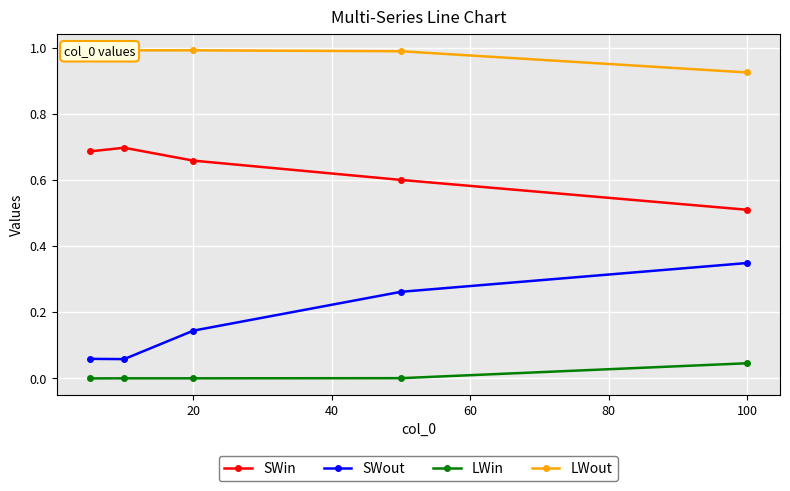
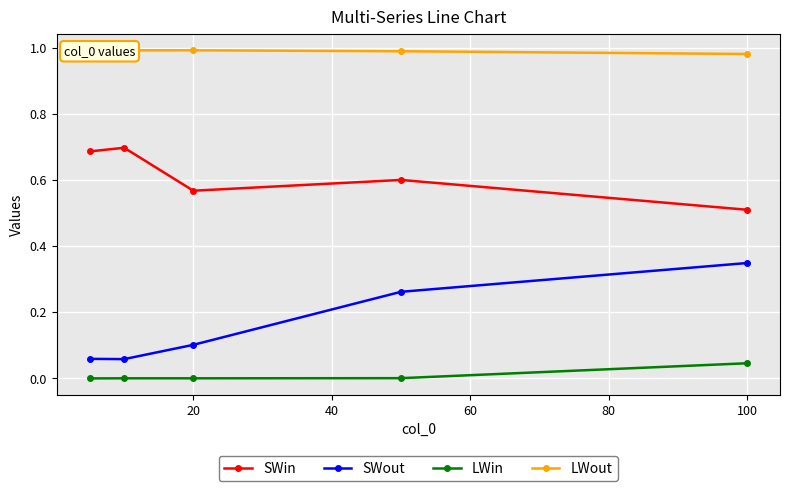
SWin, 20: 0.66 -> 0.57
SWout, 20: 0.14 -> 0.10
LWout, 100: 0.92 -> 0.98
